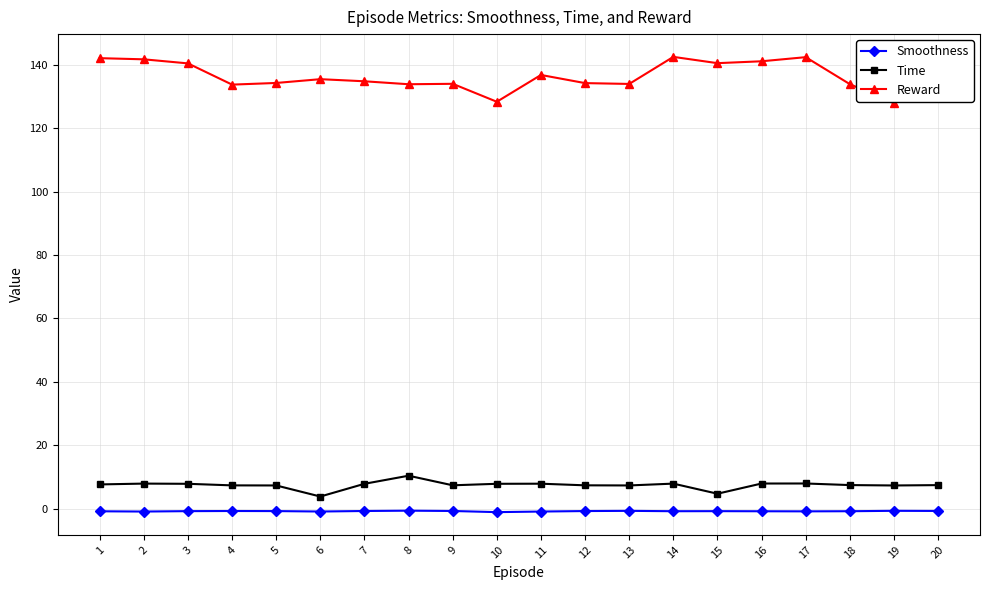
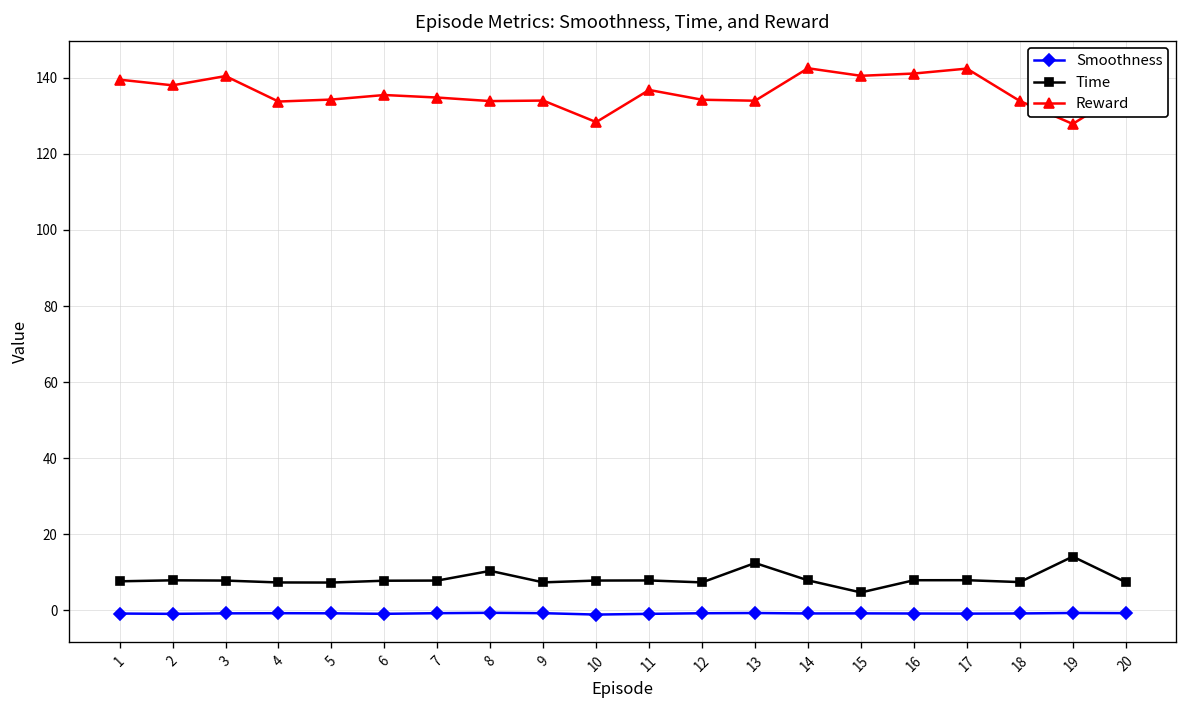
Reward, 1: 142 -> 139
Reward, 2: 142 -> 138
Time, 6: 4 -> 8
Time, 13: 7 -> 12
Time, 19: 7 -> 14
